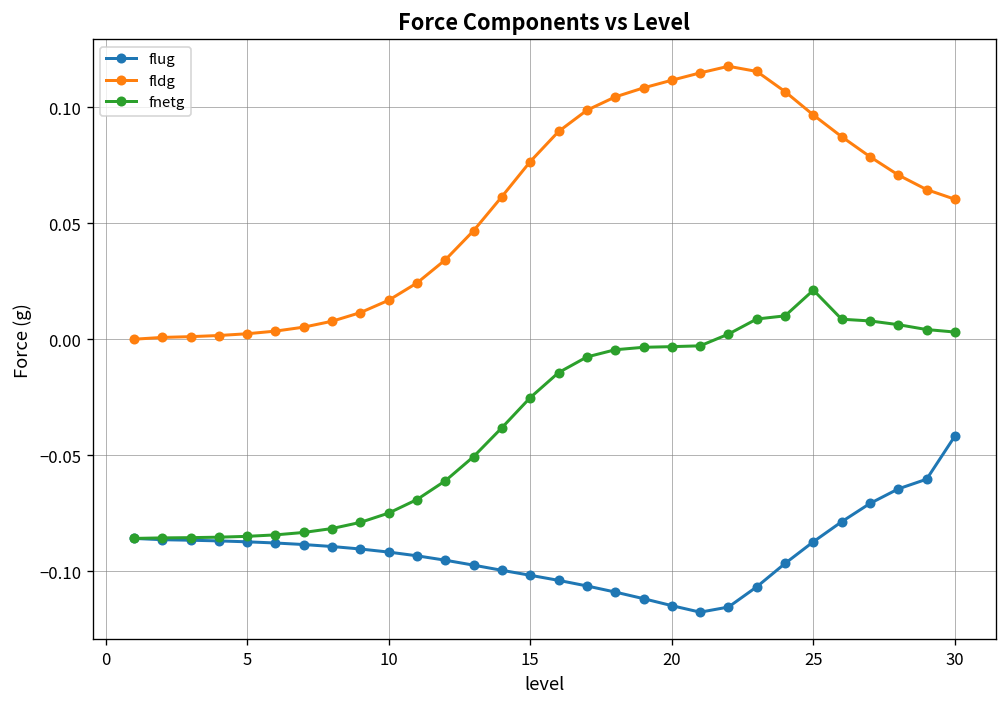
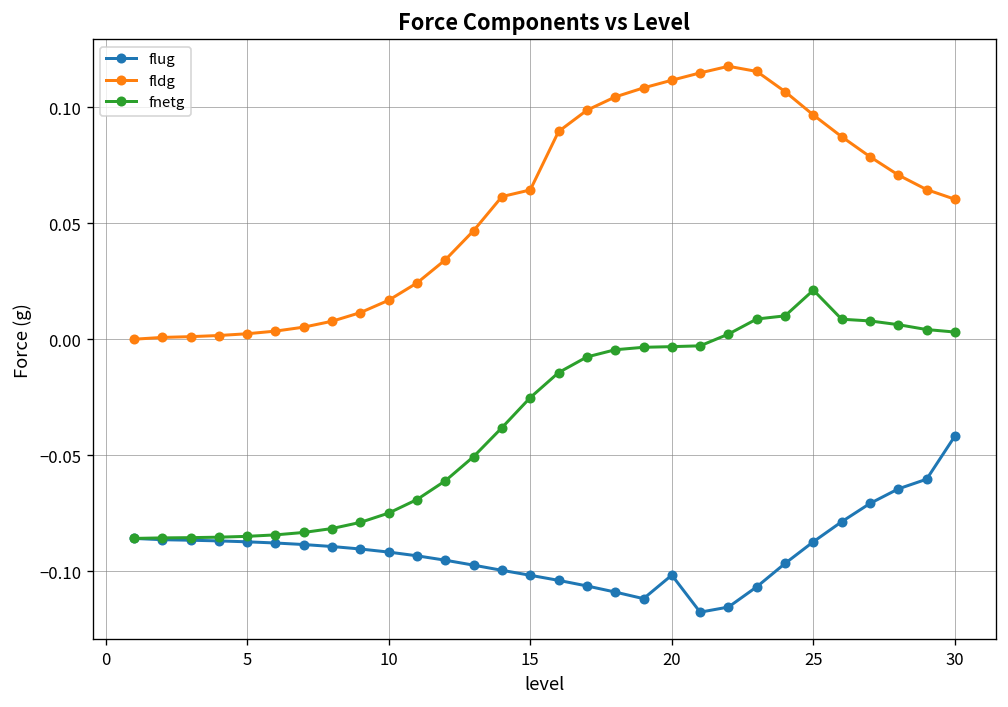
fldg, 15: 0.077 -> 0.064
flug, 20: -0.115 -> -0.102
